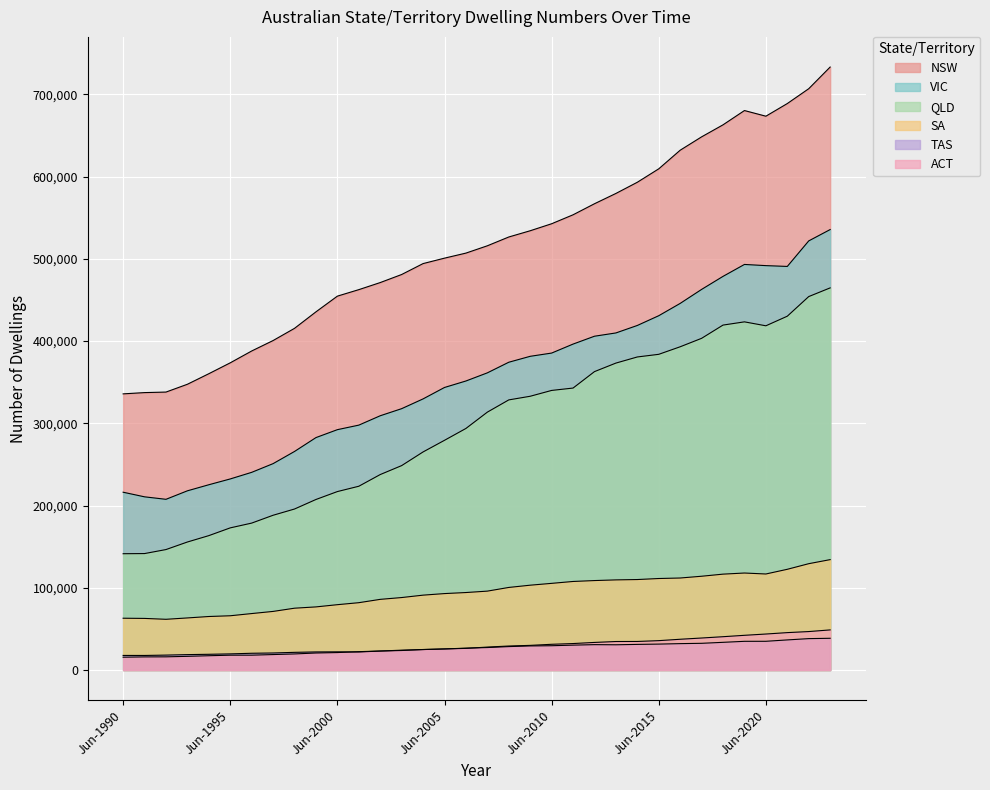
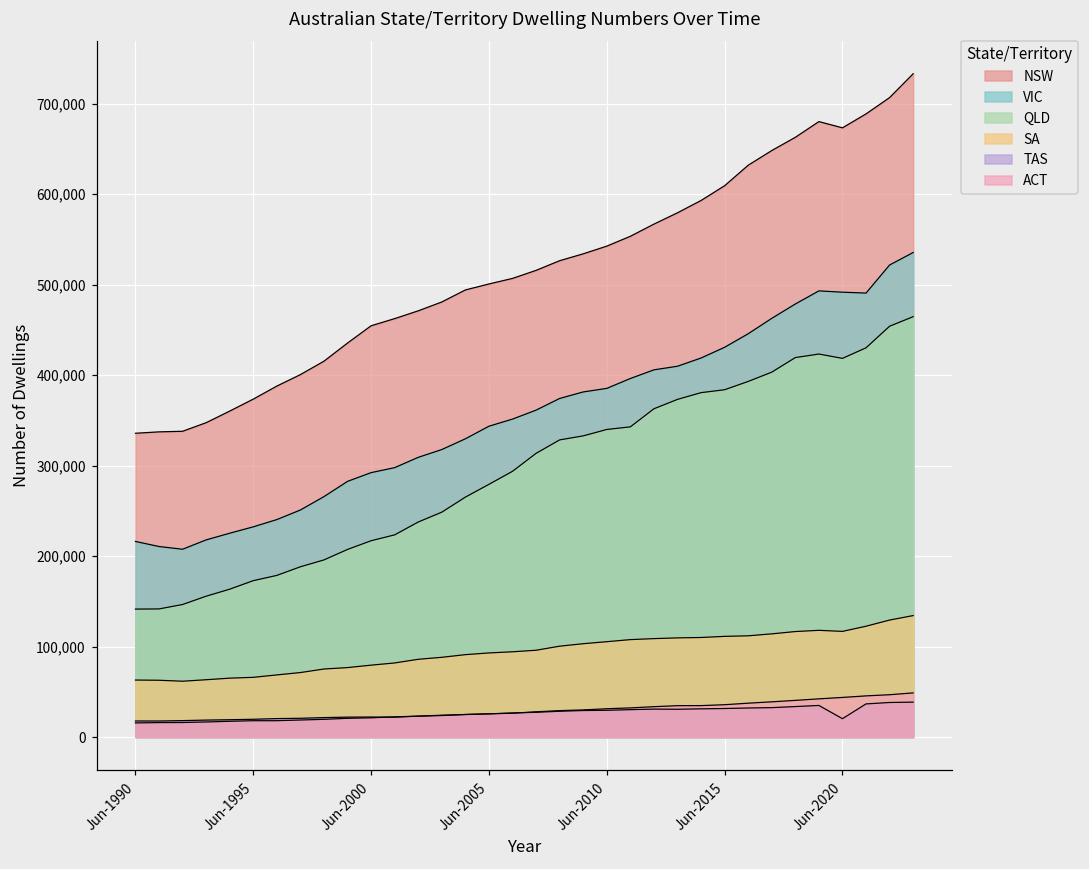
TAS, Jun-2020: 30,000 -> 20,000
